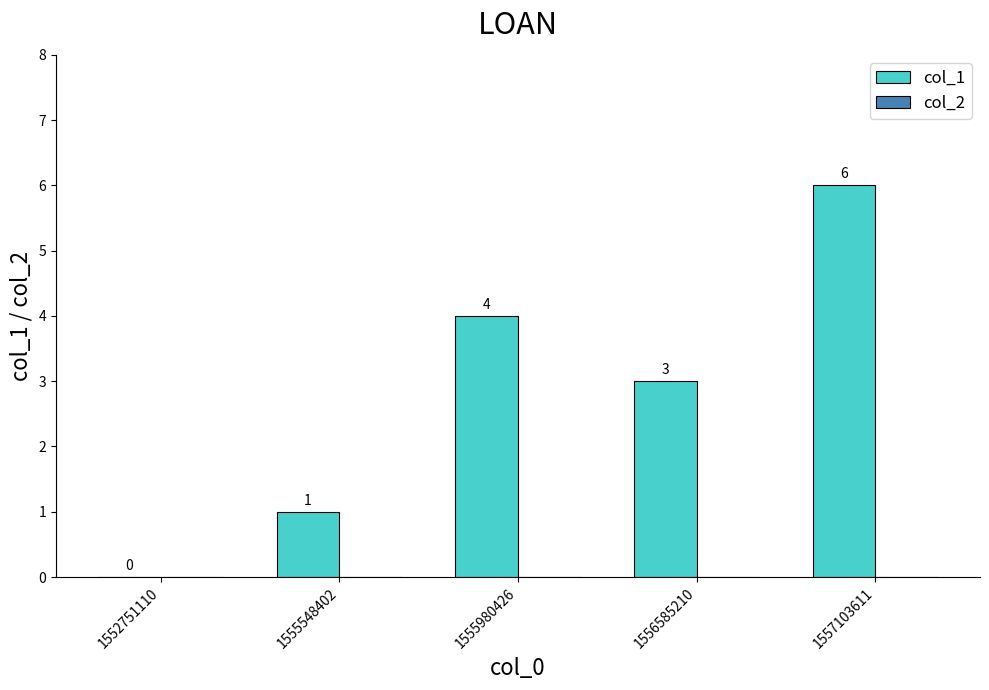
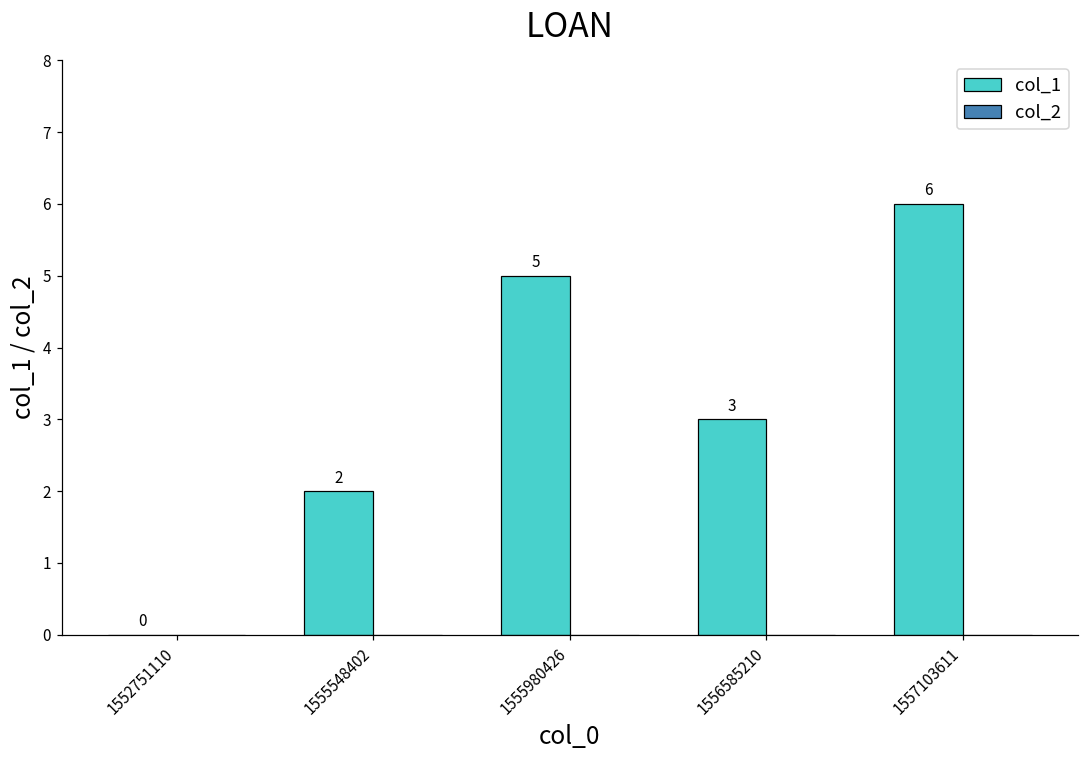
col_1, 1555548402: 1 -> 2
col_1, 1555980426: 4 -> 5
